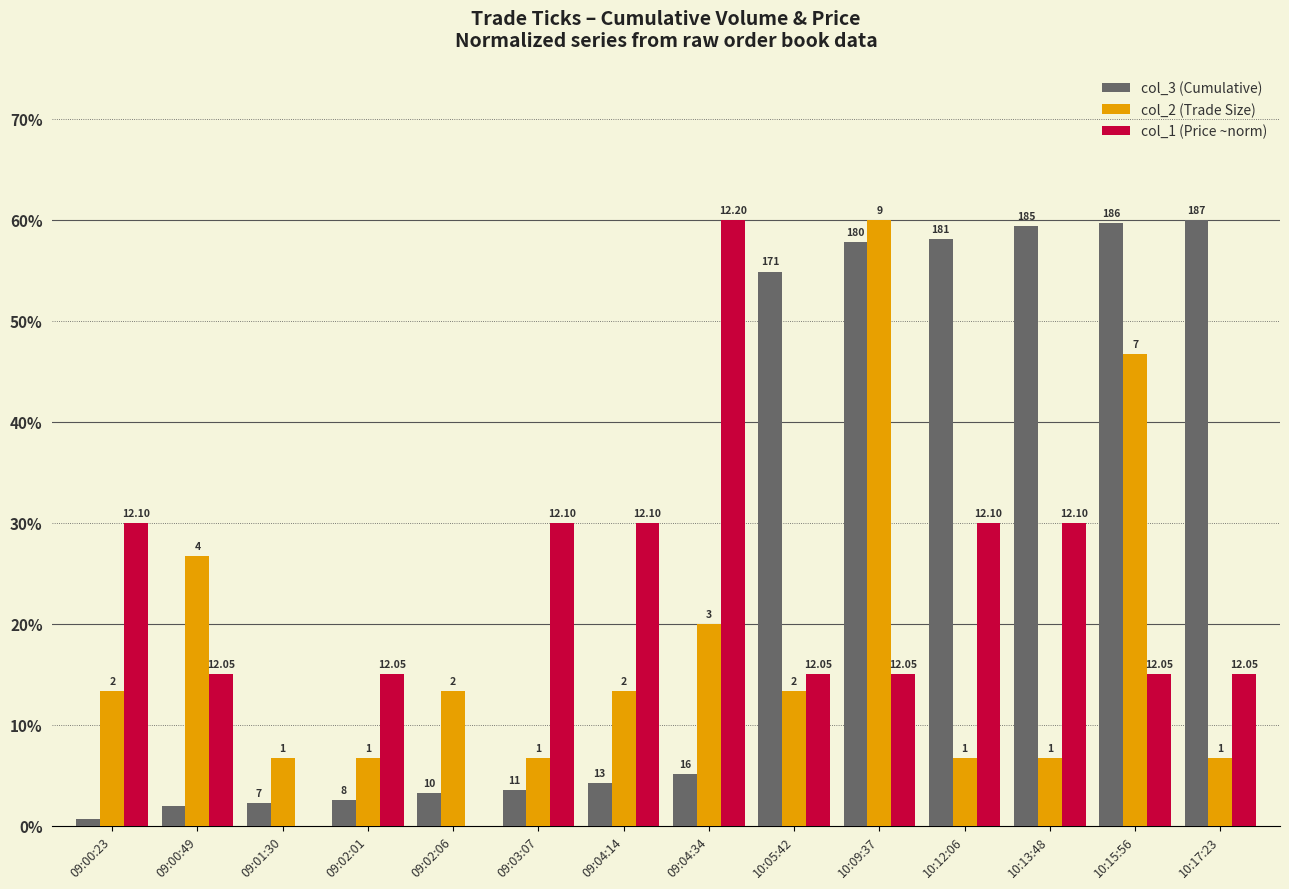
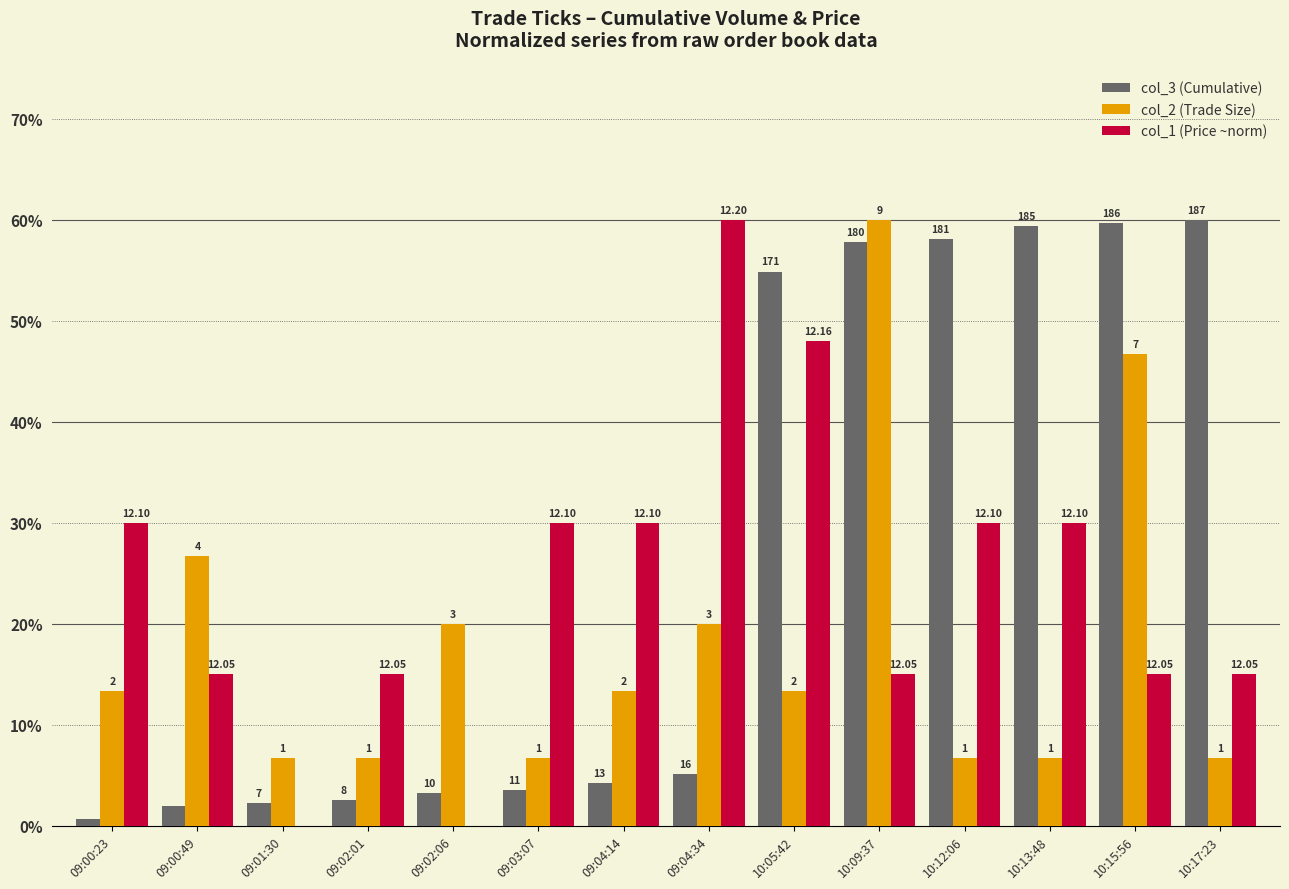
col_2 (Trade Size), 09:02:06: 2 -> 3
col_1 (Price ~norm), 10:05:42: 12.05 -> 12.16
